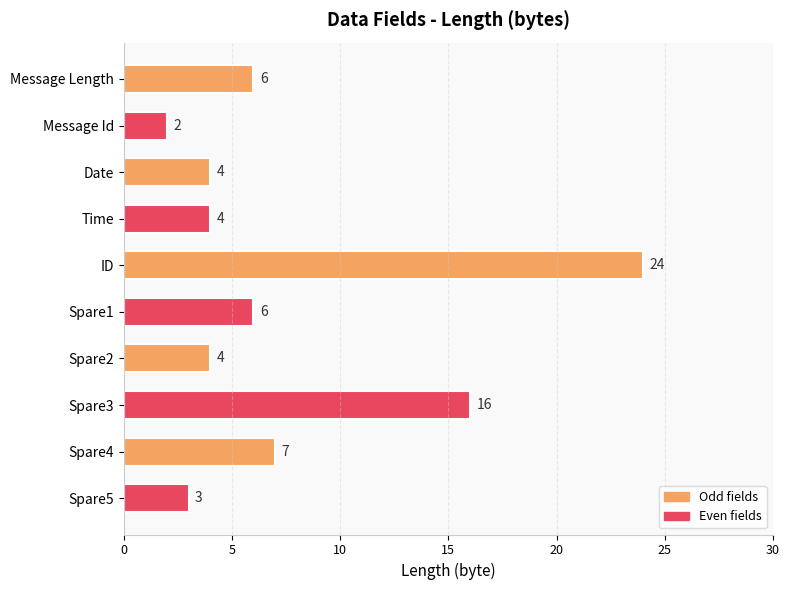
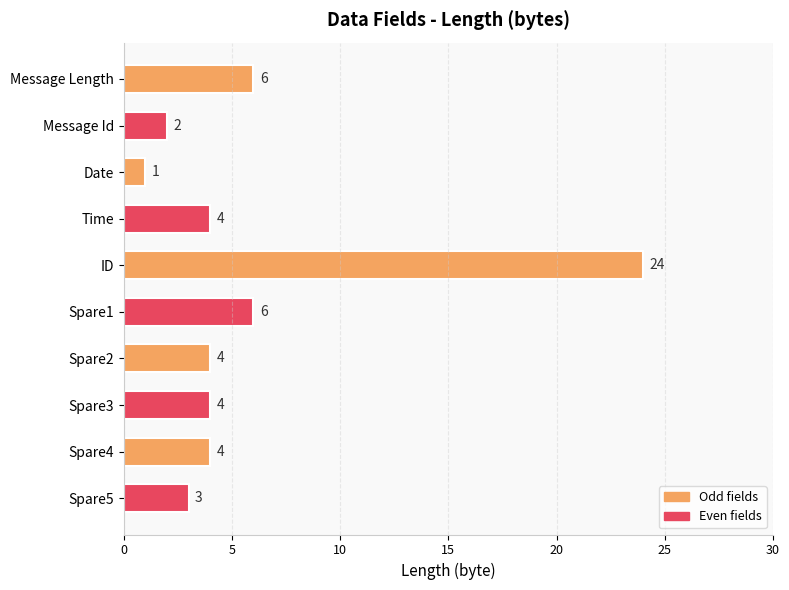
Date: 4 -> 1
Spare3: 16 -> 4
Spare4: 7 -> 4
